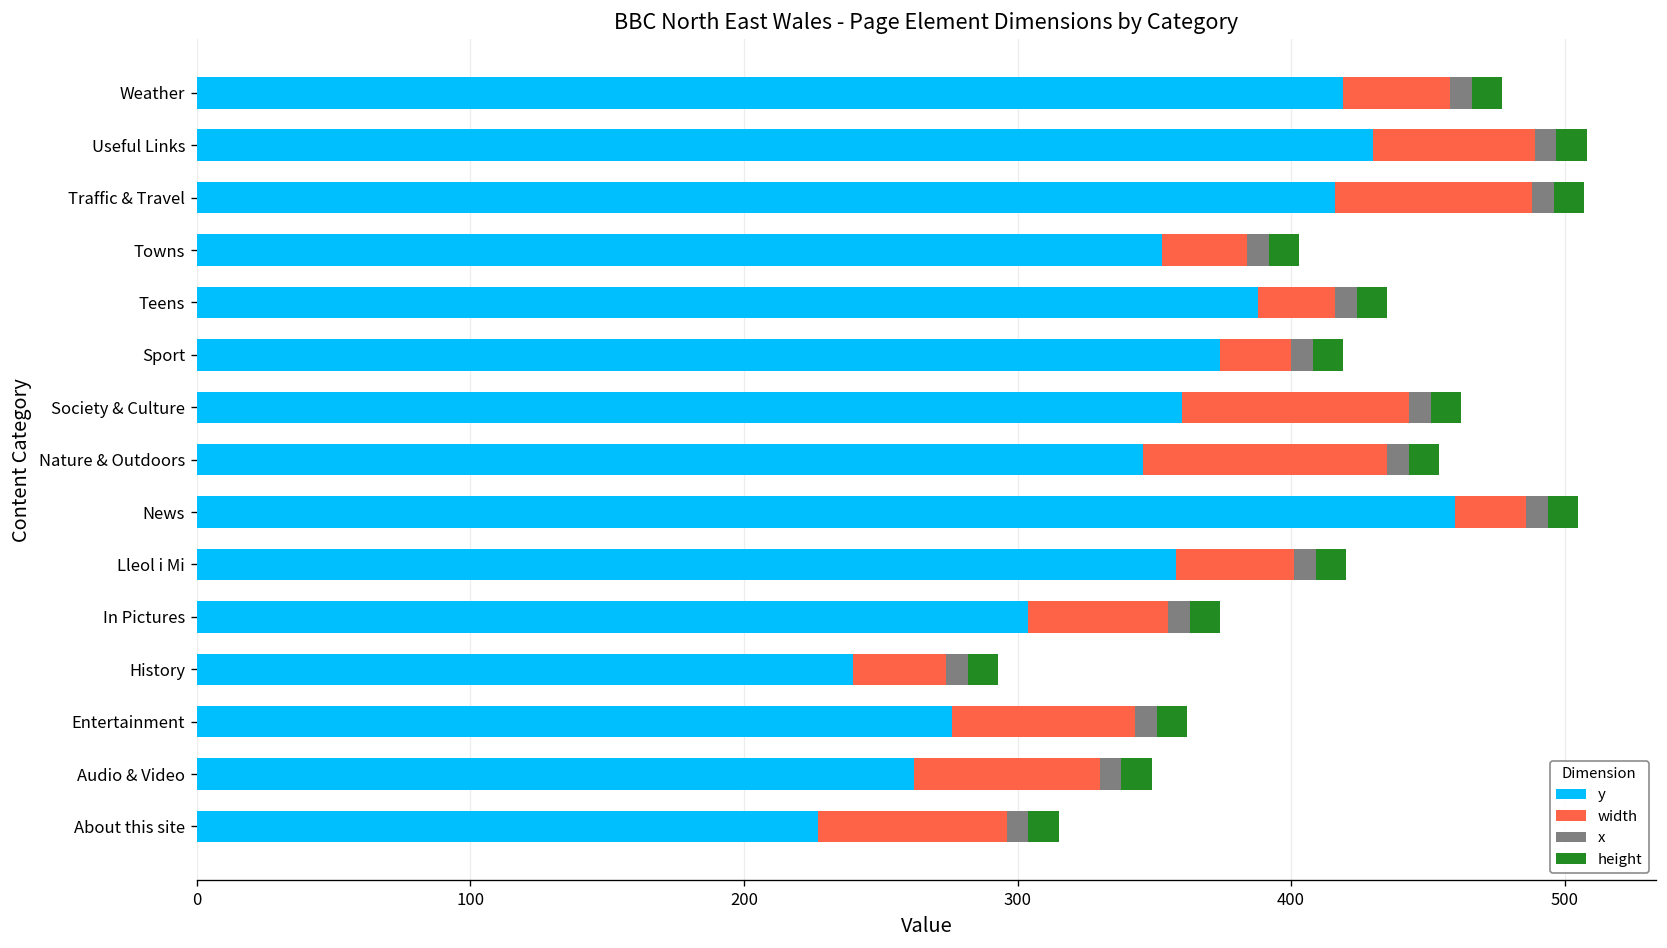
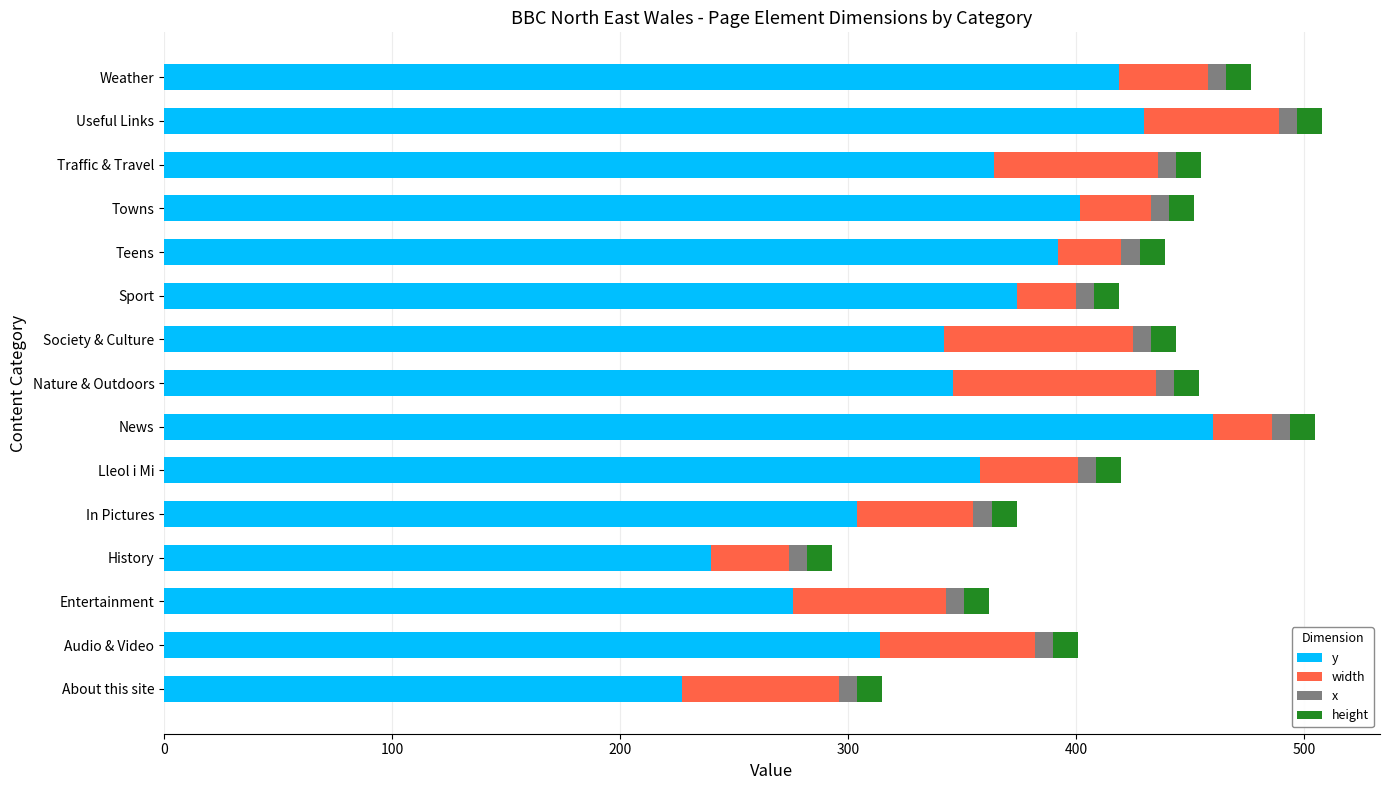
y, Traffic & Travel: 416 -> 364
y, Towns: 353 -> 402
y, Teens: 388 -> 392
y, Society & Culture: 360 -> 342
y, Audio & Video: 262 -> 314
